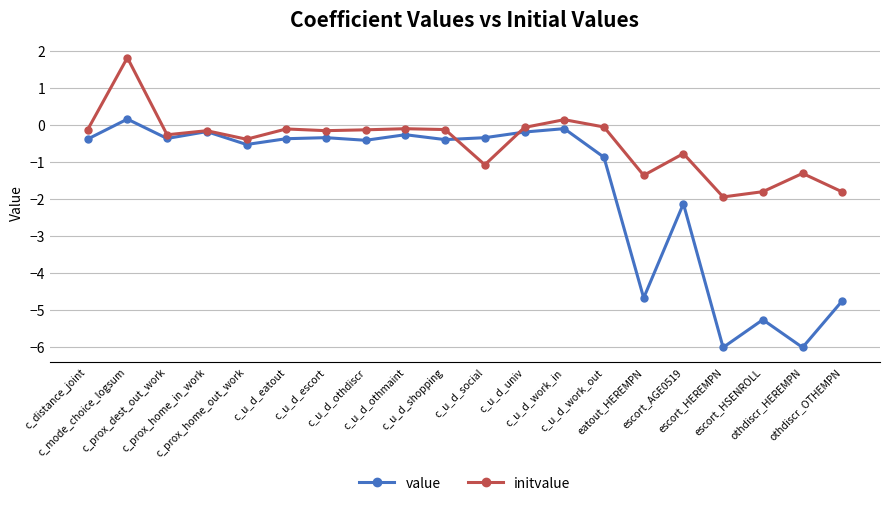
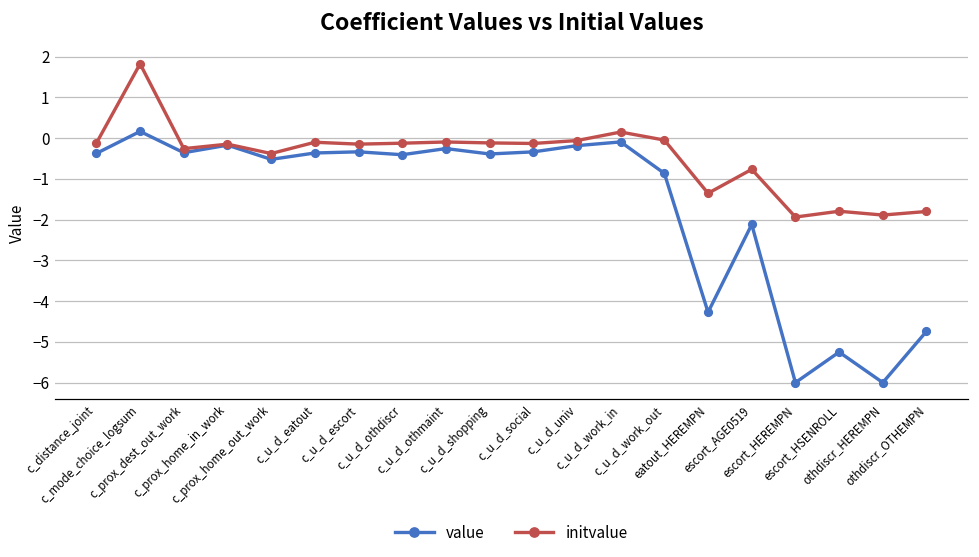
initvalue, c_u_d_social: -1.1 -> -0.1
value, eatout_HEREMPN: -4.7 -> -4.3
initvalue, othdiscr_HEREMPN: -1.3 -> -1.9
